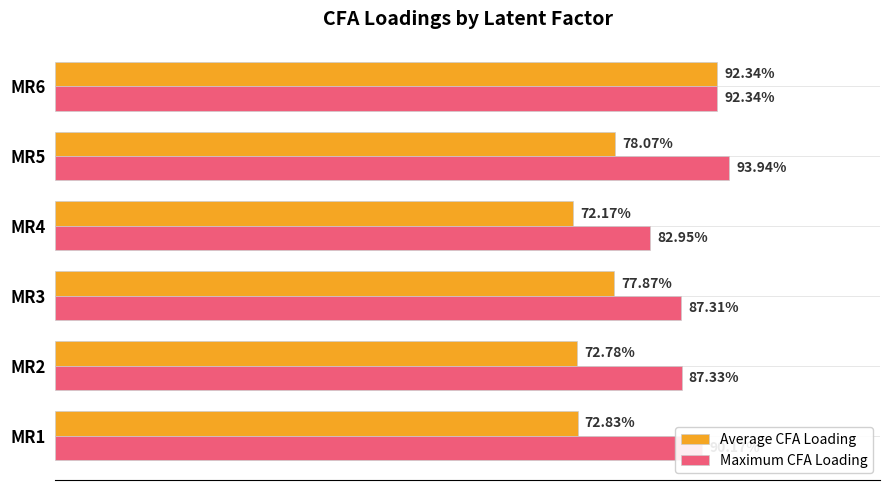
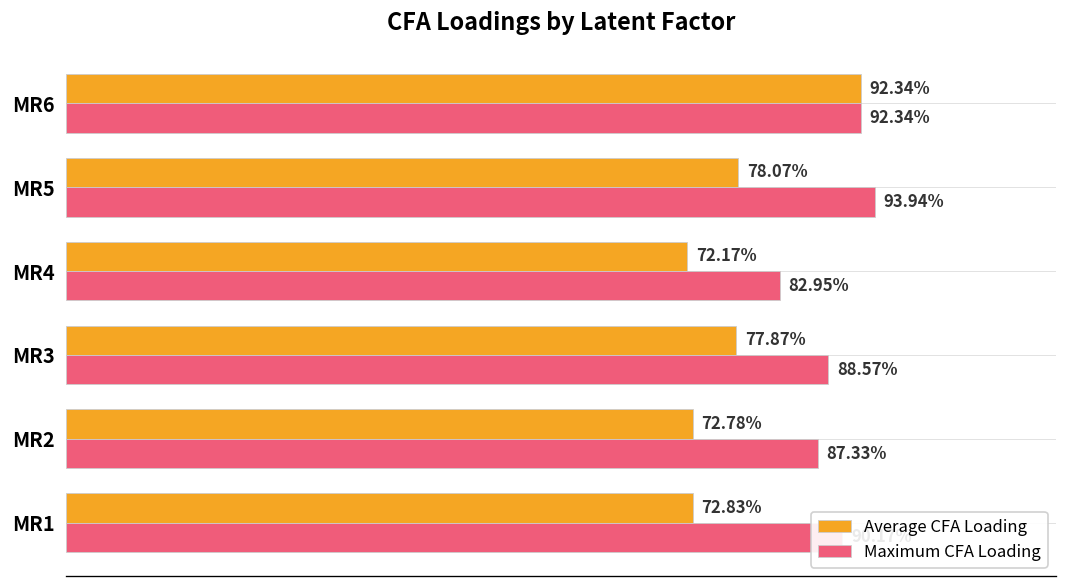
Maximum CFA Loading, MR3: 87.31% -> 88.57%
